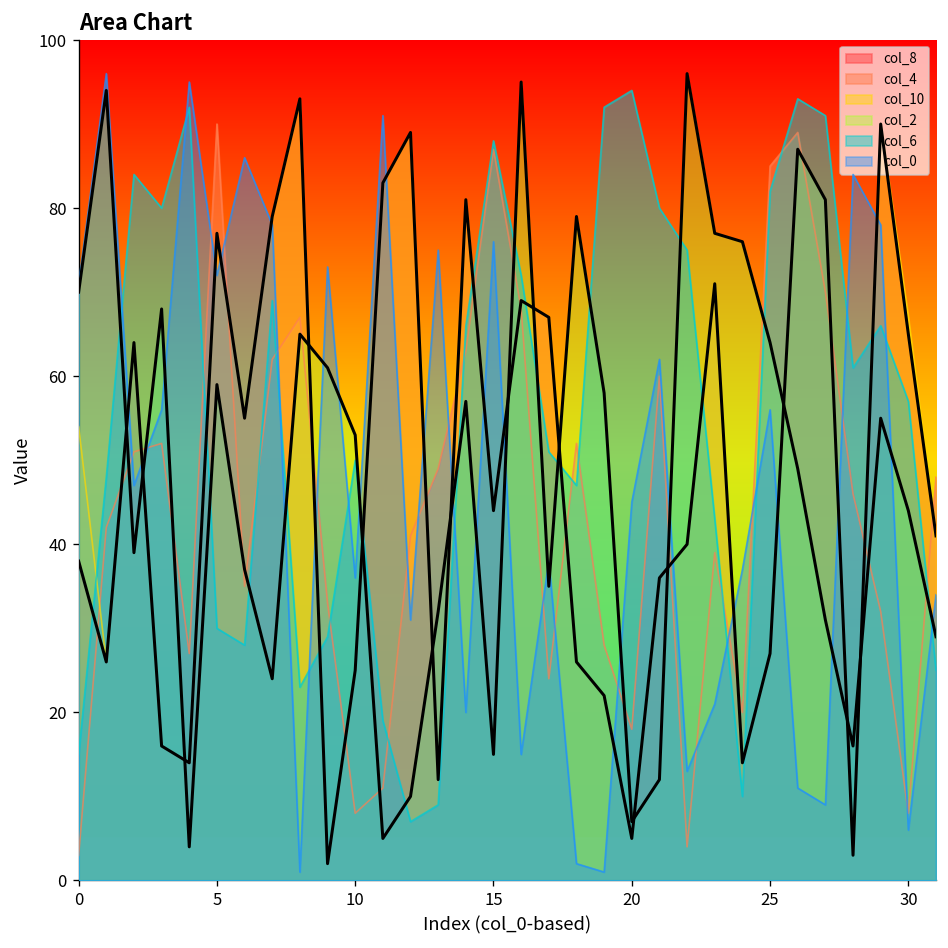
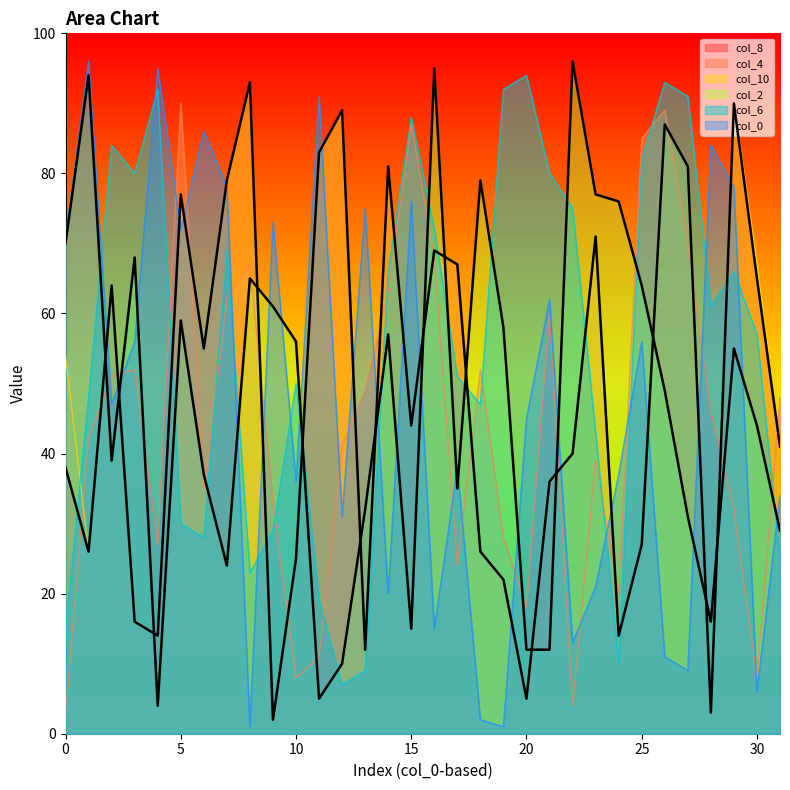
col_2, 10: 53 -> 56
col_2, 20: 7 -> 12
